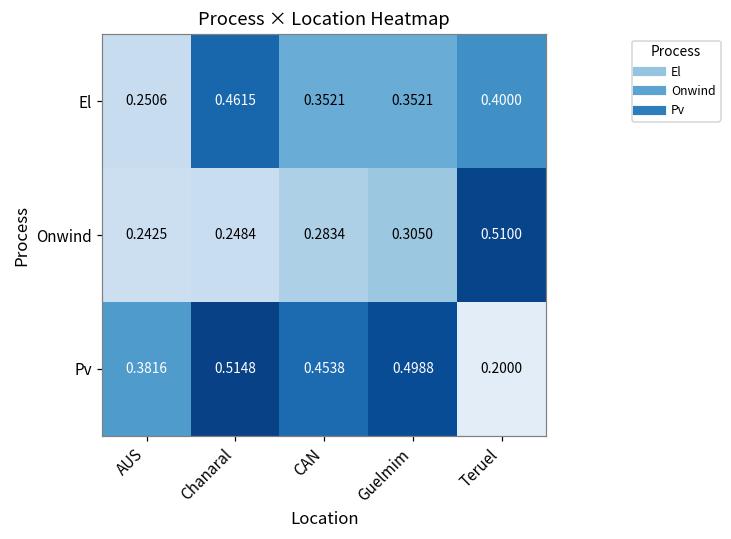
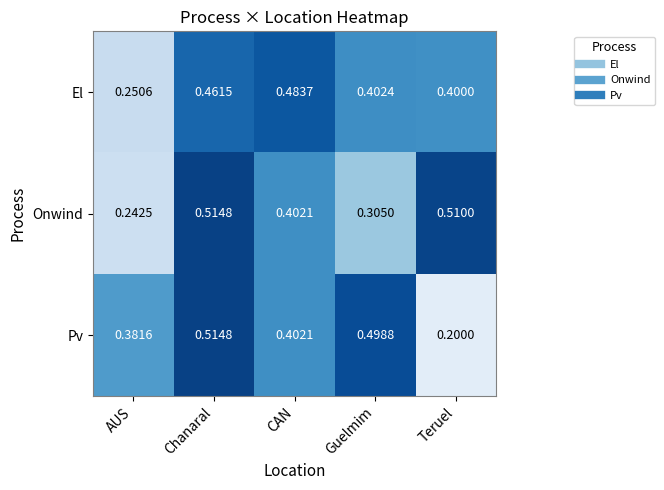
El, CAN: 0.3521 -> 0.4837
El, Guelmim: 0.3521 -> 0.4024
Onwind, Chanaral: 0.2484 -> 0.5148
Onwind, CAN: 0.2834 -> 0.4021
Pv, CAN: 0.4538 -> 0.4021
